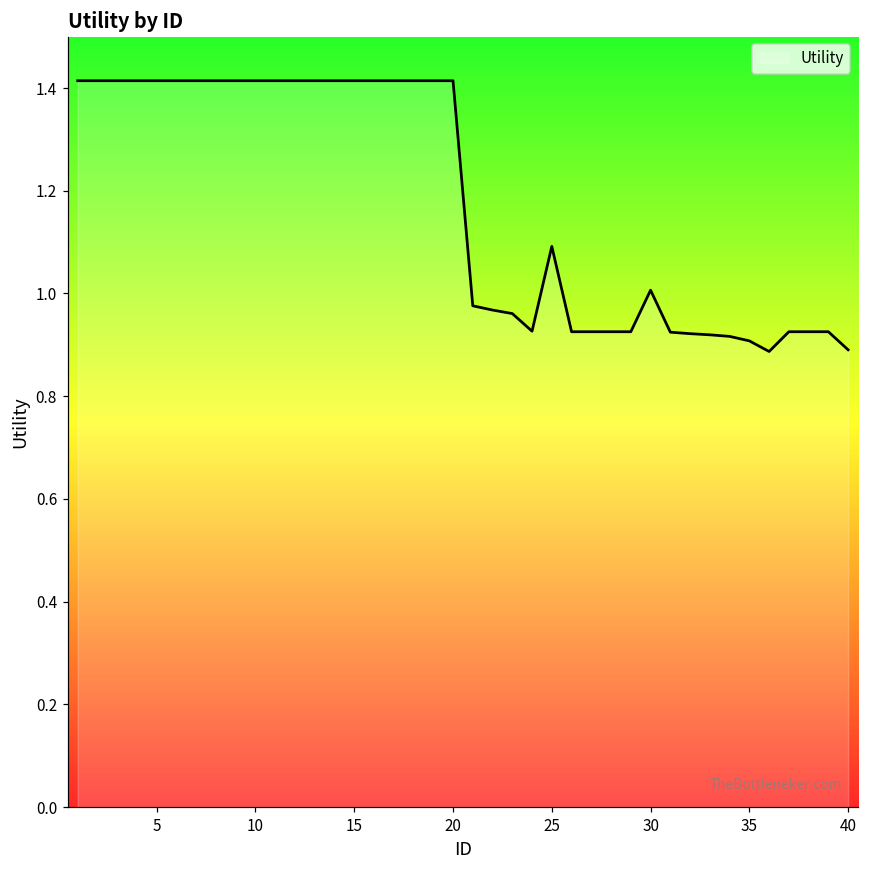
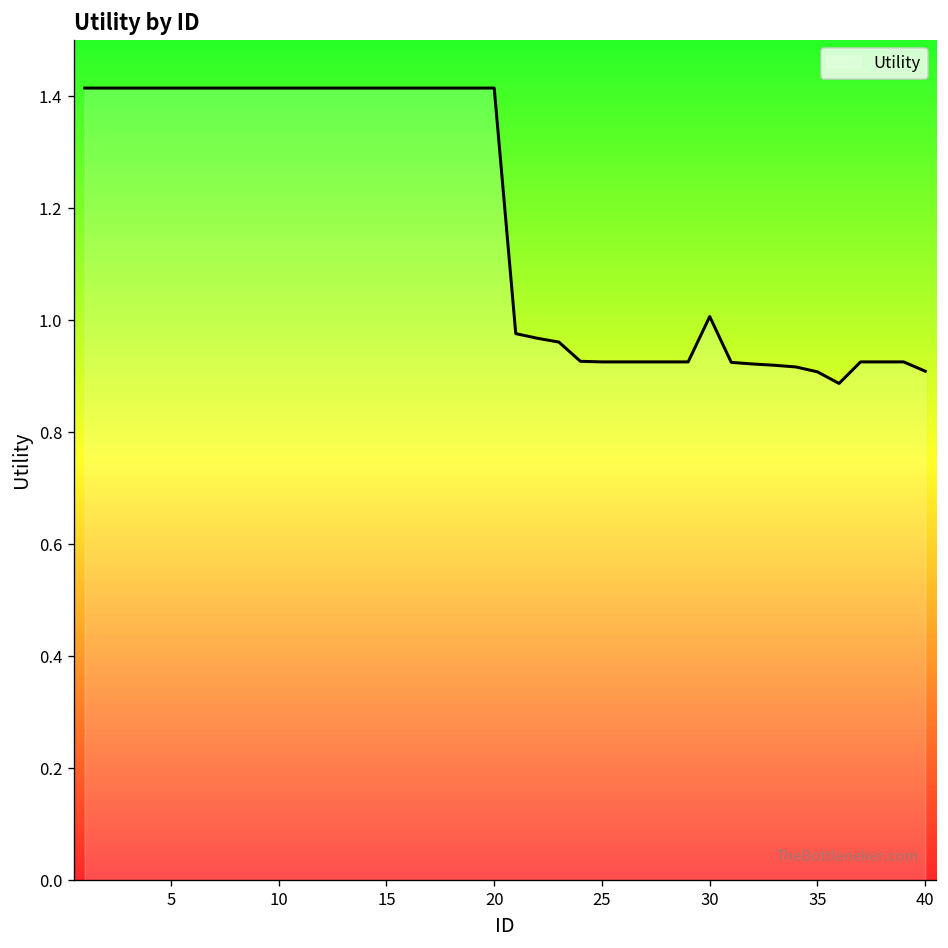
25: 1.09 -> 0.93
40: 0.89 -> 0.91
